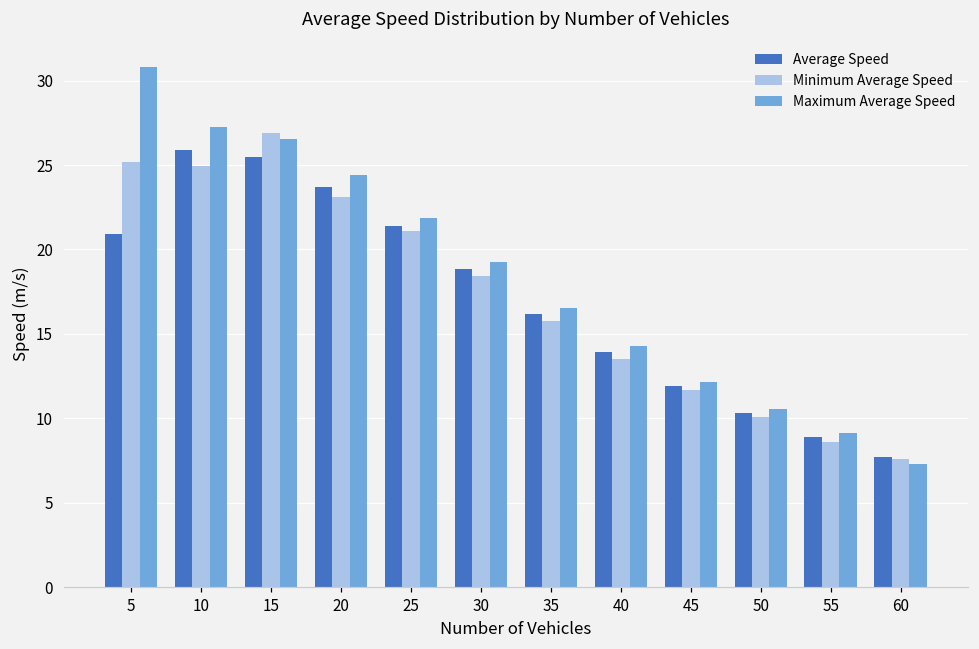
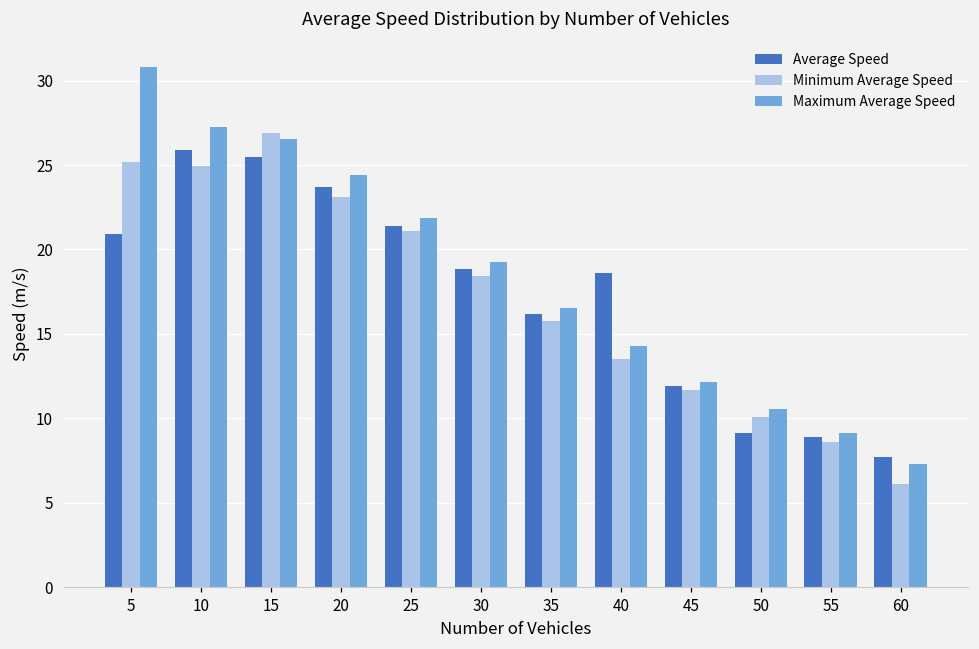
Average Speed, 40: 13.9 -> 18.6
Average Speed, 50: 10.3 -> 9.1
Minimum Average Speed, 60: 7.6 -> 6.1
